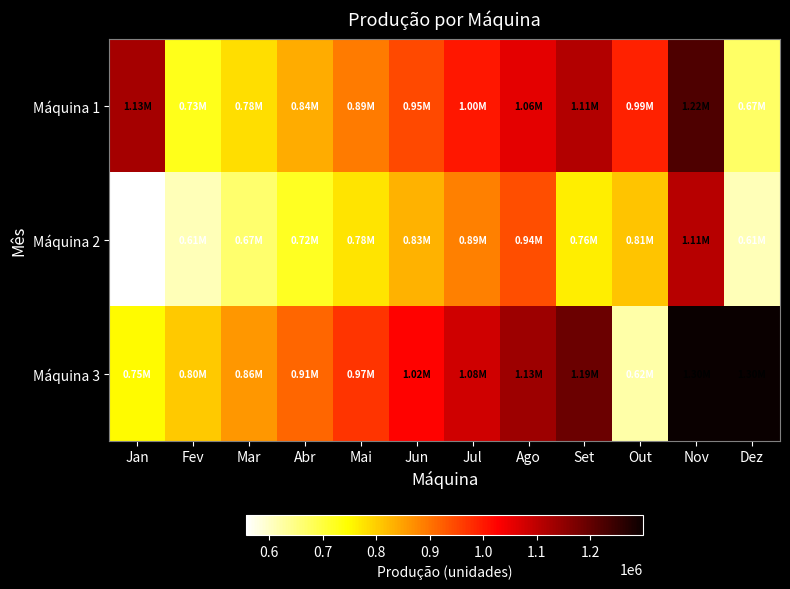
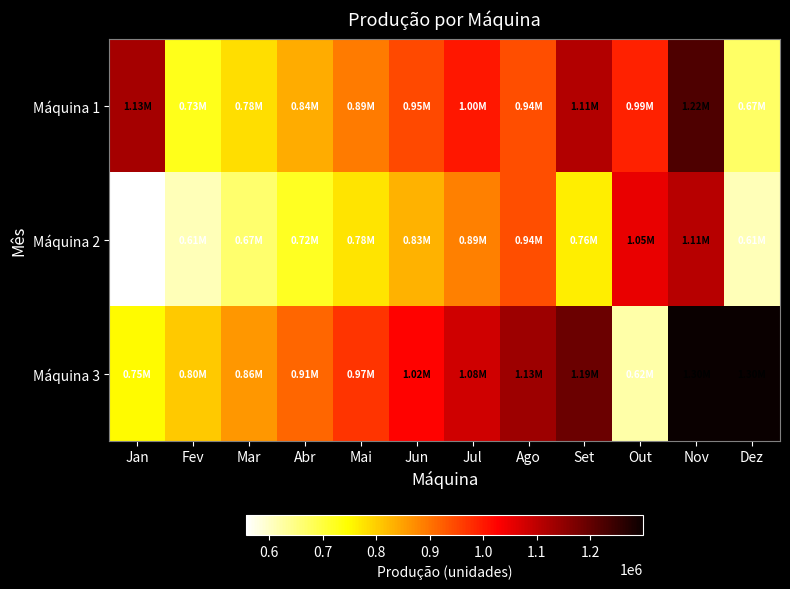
Máquina 1, Ago: 1.06M -> 0.94M
Máquina 2, Out: 0.81M -> 1.05M
